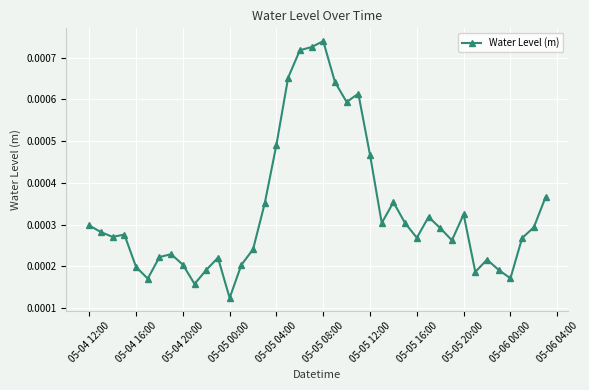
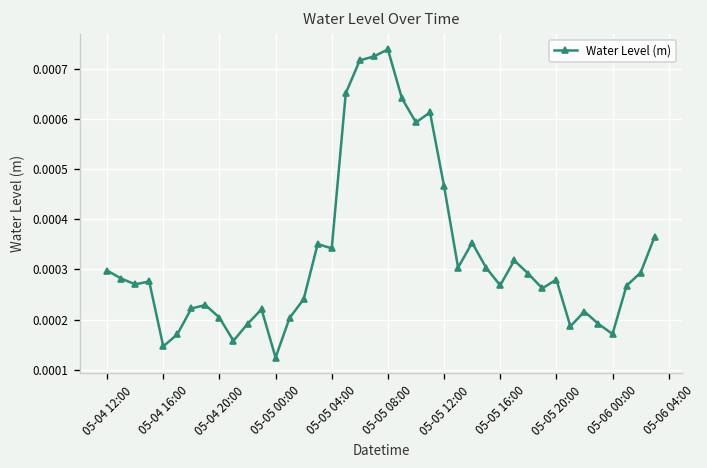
05-04 16:00: 0.00020 -> 0.00015
05-05 04:00: 0.00049 -> 0.00034
05-05 20:00: 0.00032 -> 0.00028
